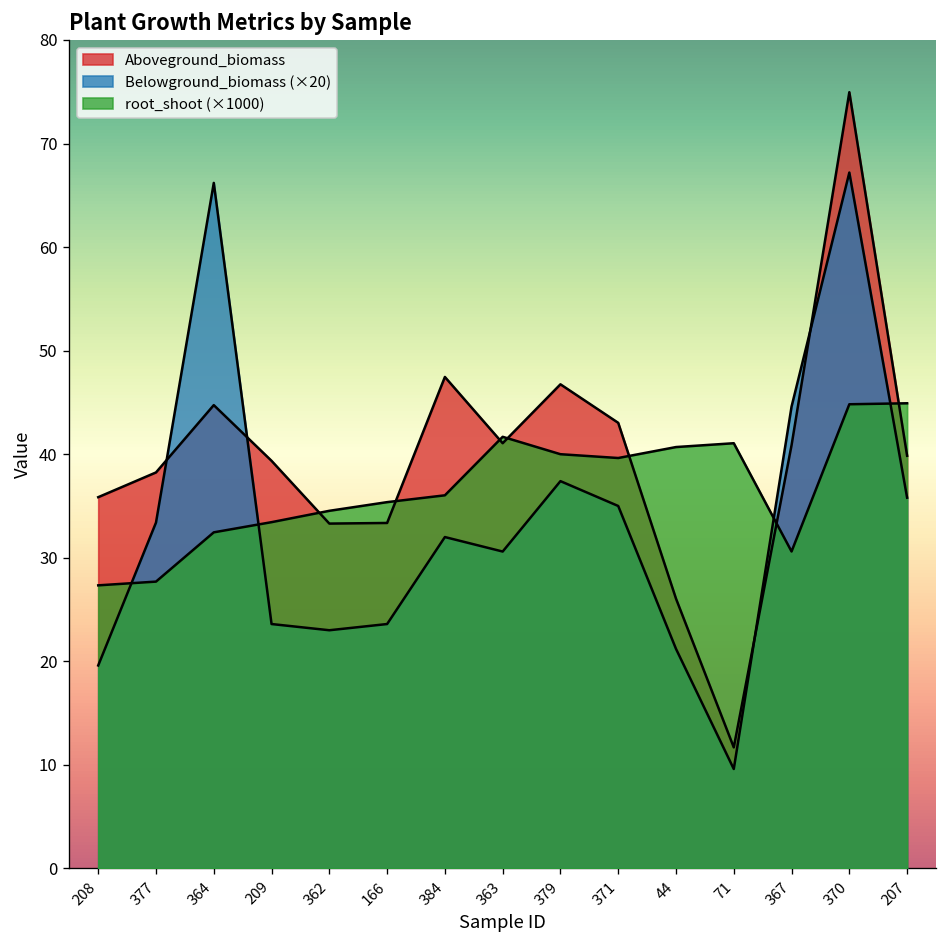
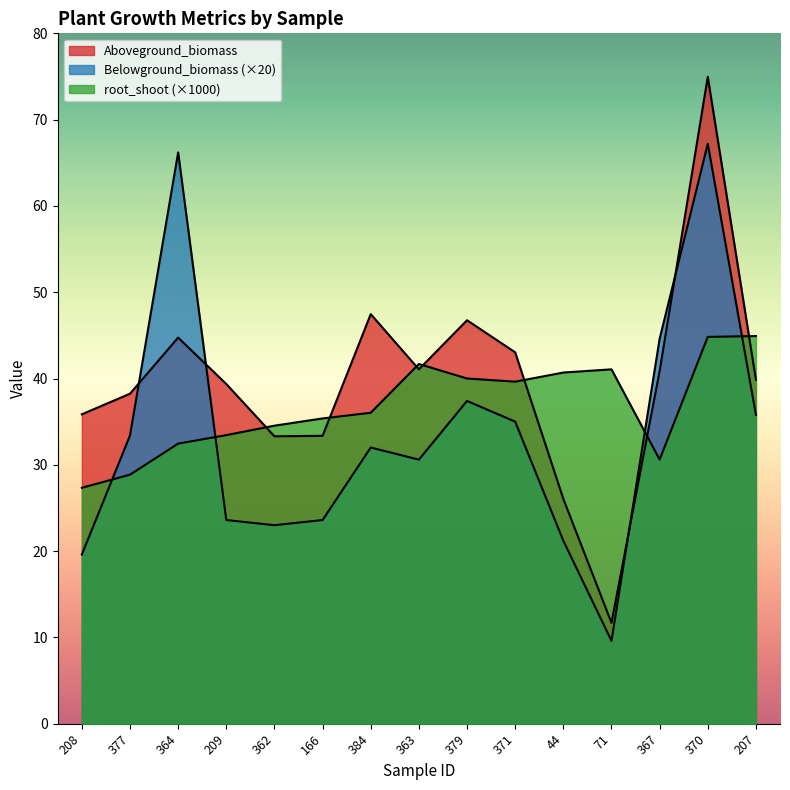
root_shoot (×1000), 377: 28 -> 29
